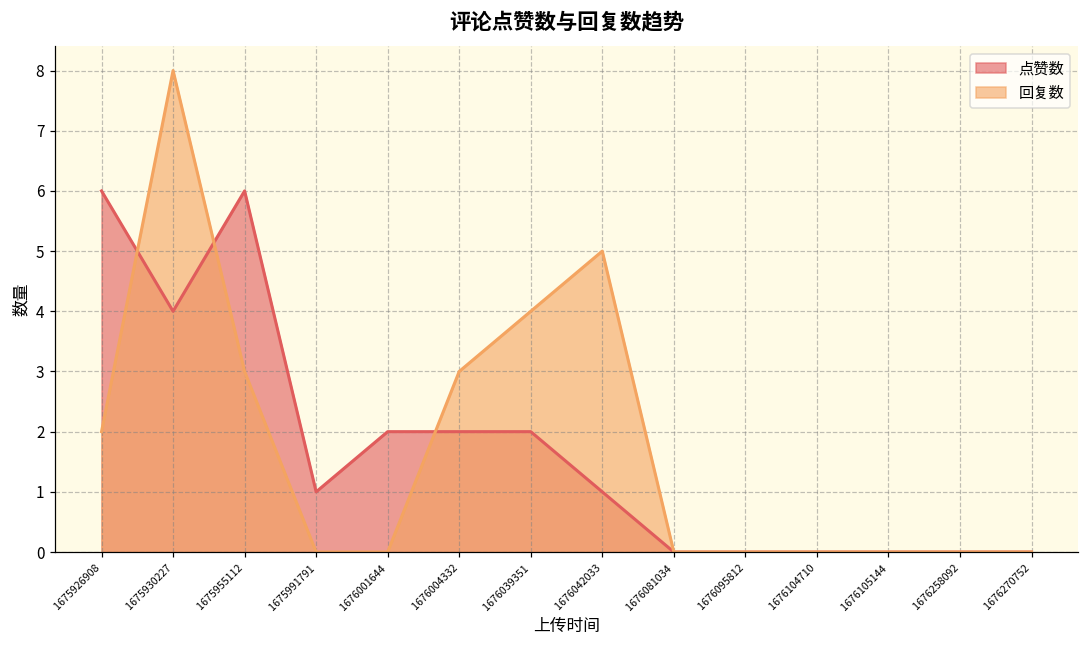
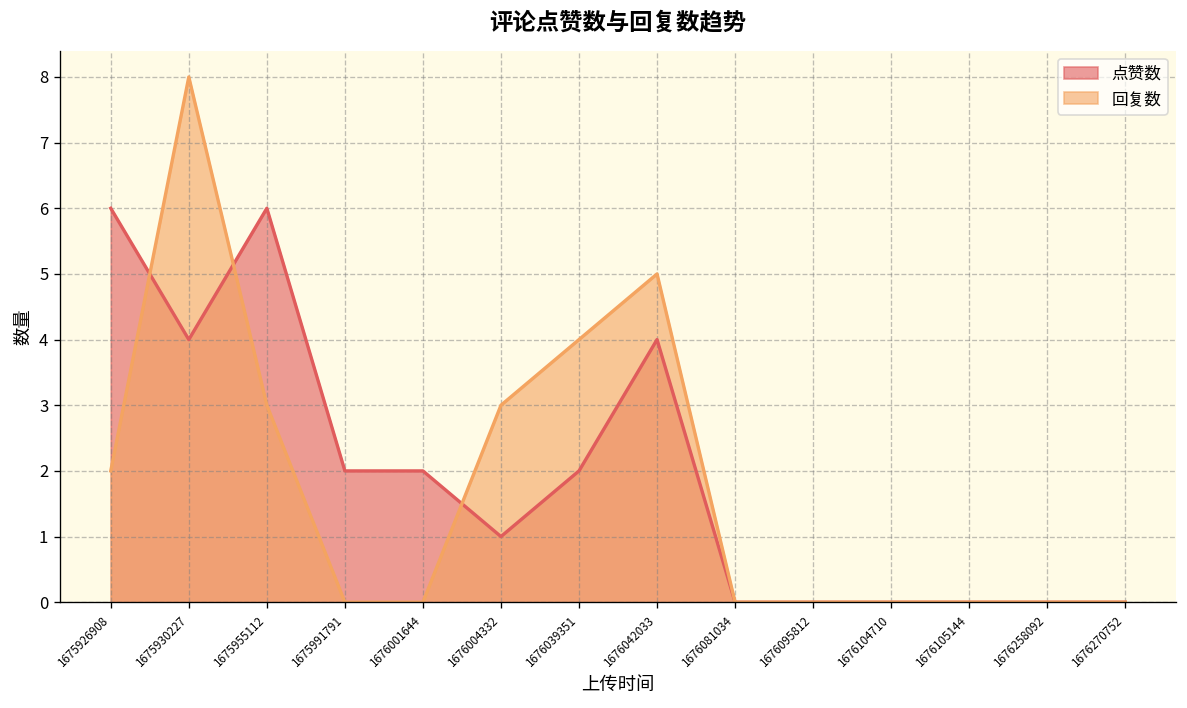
点赞数, 1675991791: 1 -> 2
点赞数, 1676004332: 2 -> 1
点赞数, 1676042033: 1 -> 4
